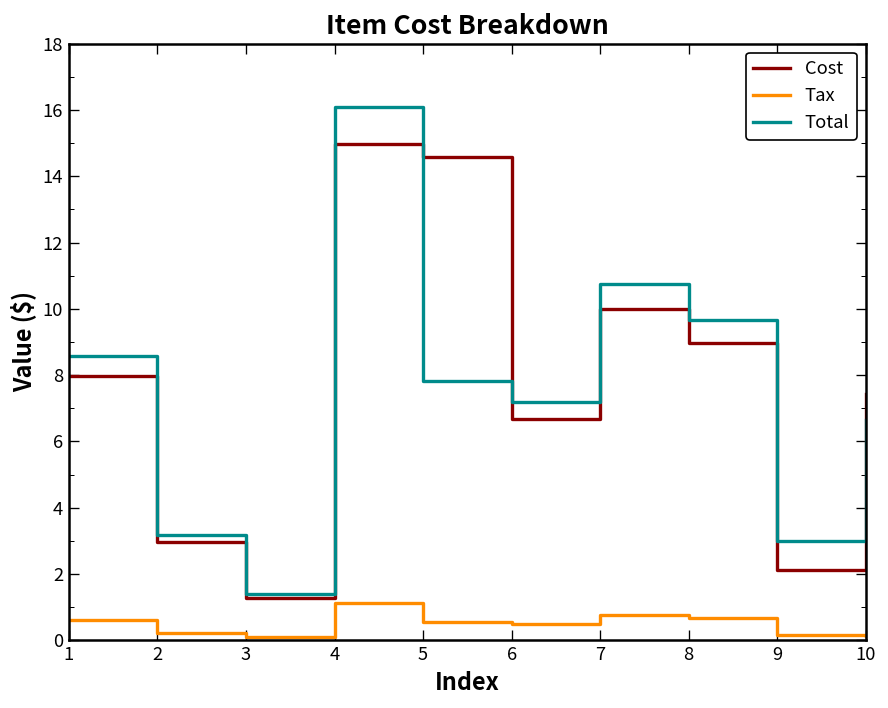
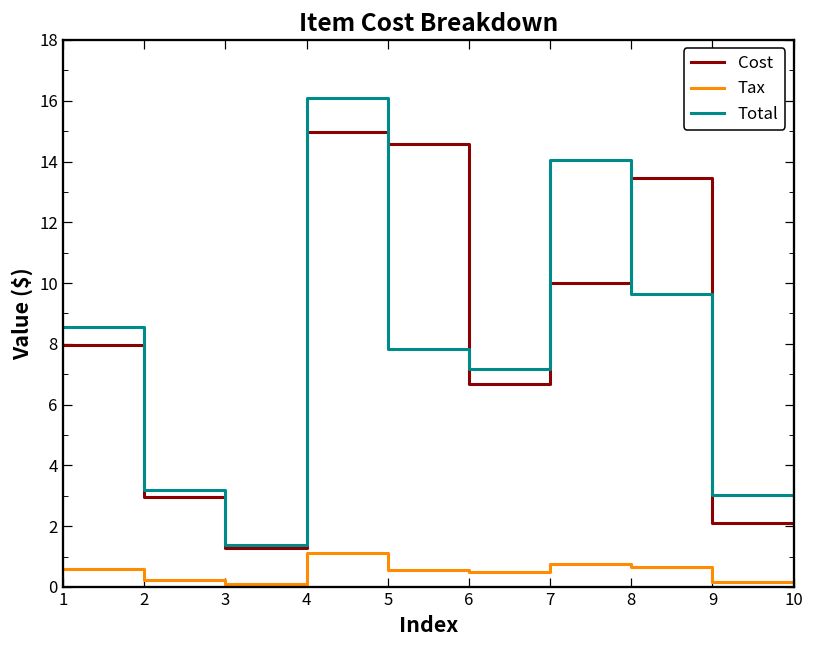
Total, 7: 10.8 -> 14.1
Cost, 8: 9.0 -> 13.5
